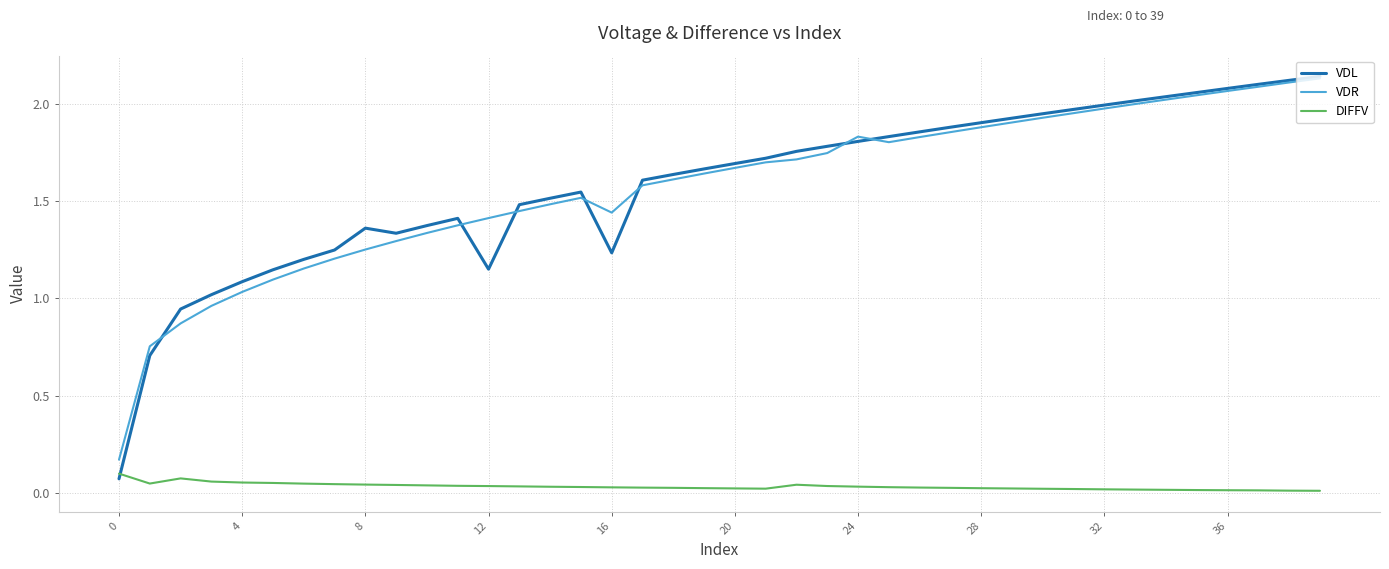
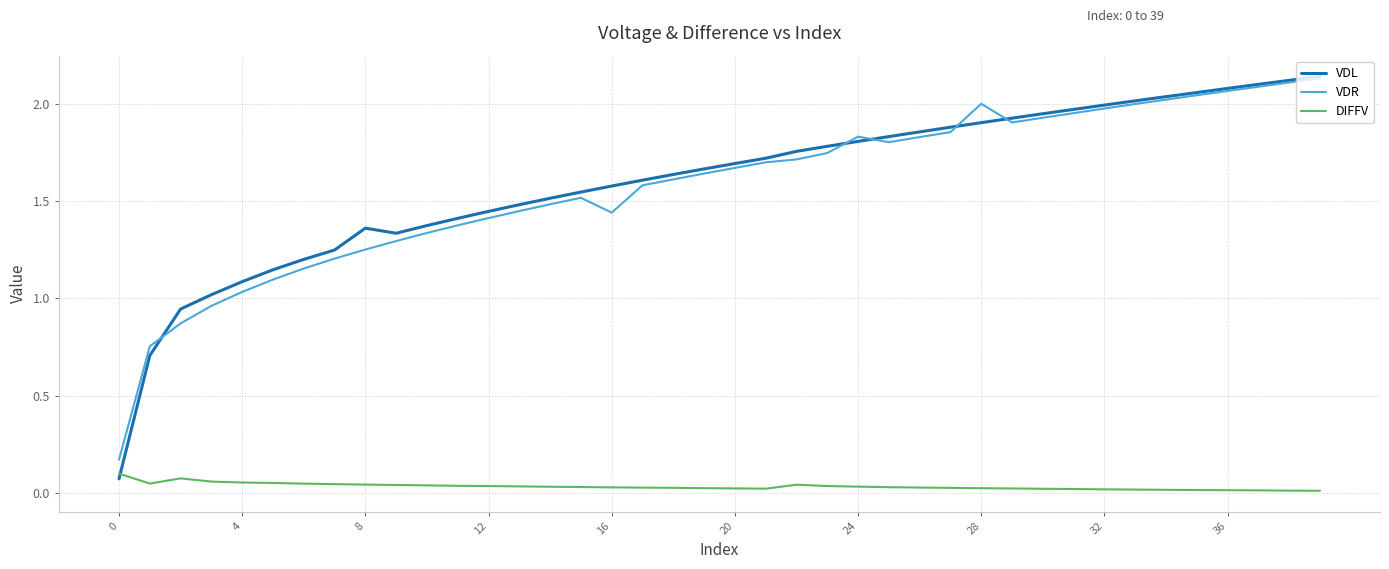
VDL, 12: 1.15 -> 1.45
VDL, 16: 1.23 -> 1.58
VDR, 28: 1.88 -> 2.00
